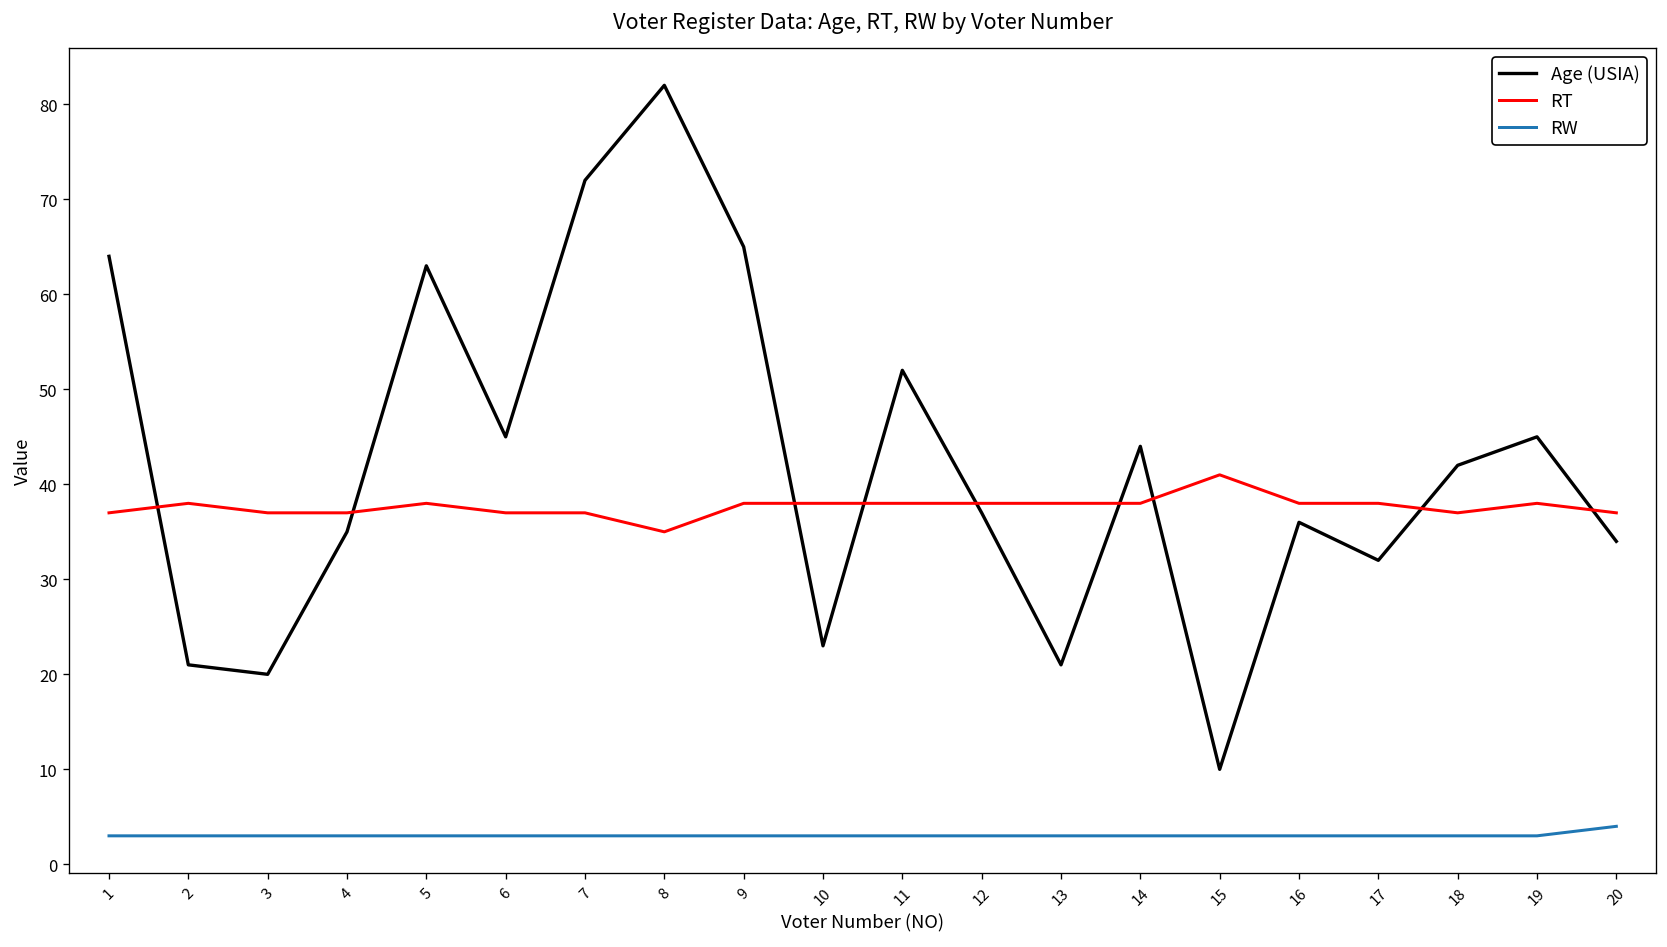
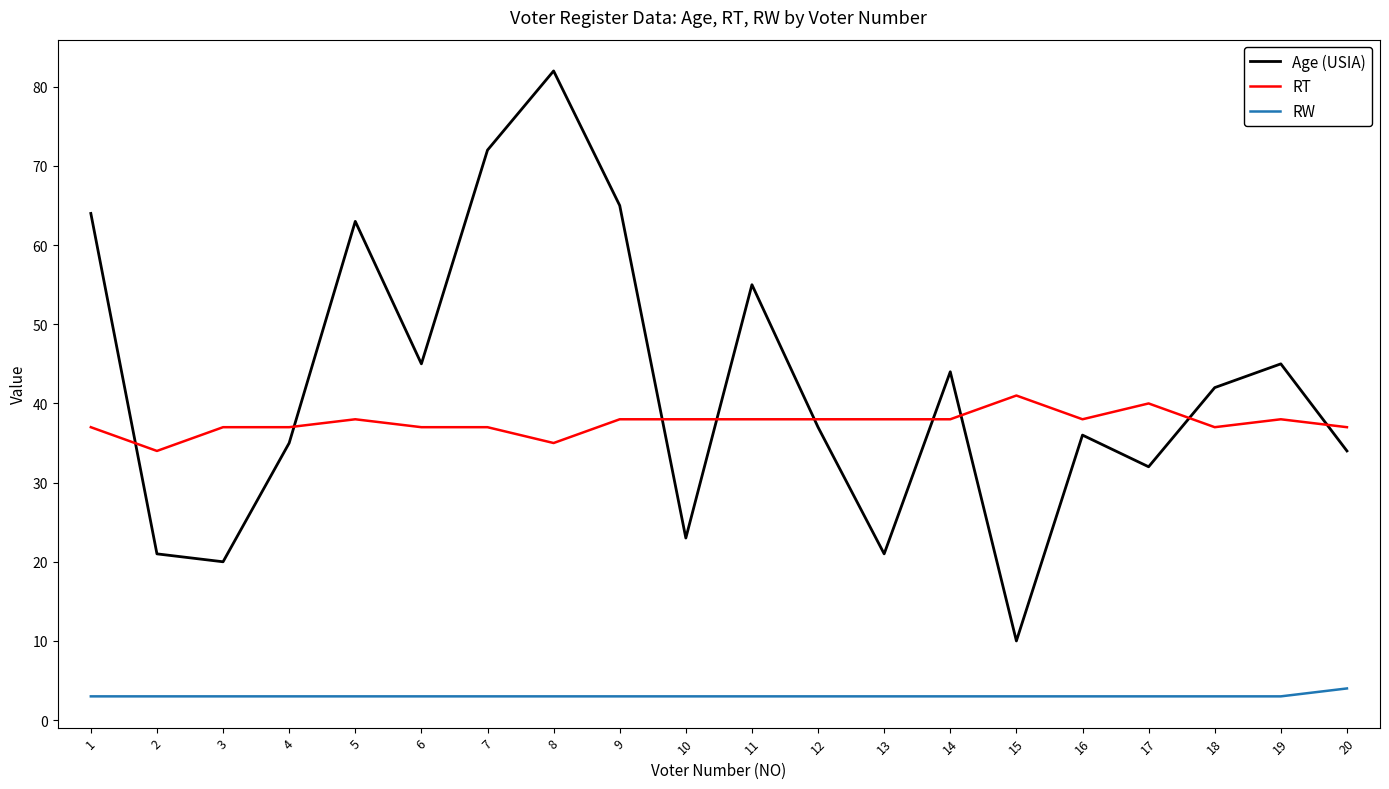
RT, 2: 38 -> 34
Age (USIA), 11: 52 -> 55
RT, 17: 38 -> 40
